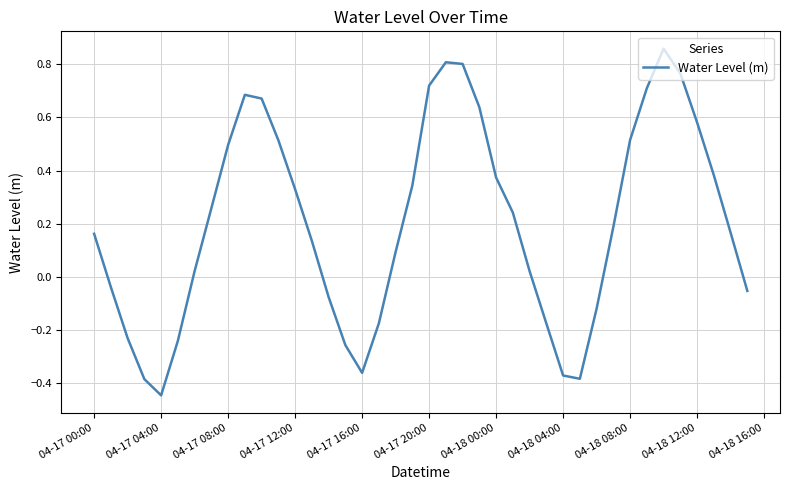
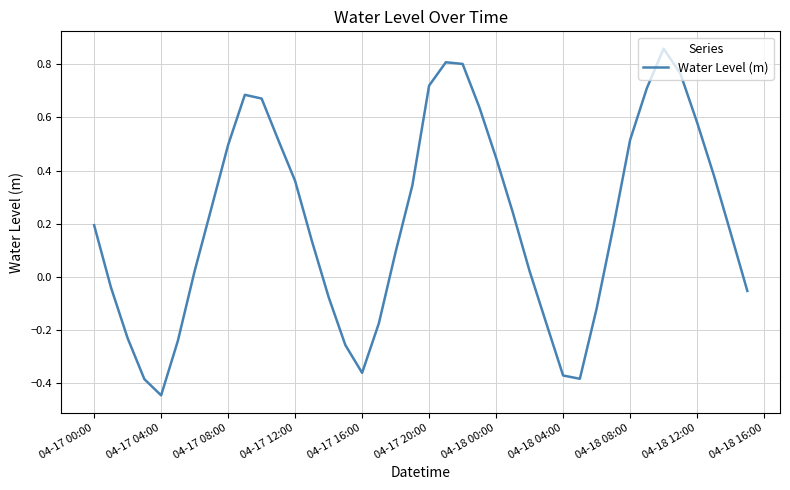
04-17 00:00: 0.16 -> 0.19
04-17 12:00: 0.33 -> 0.36
04-18 00:00: 0.37 -> 0.45
